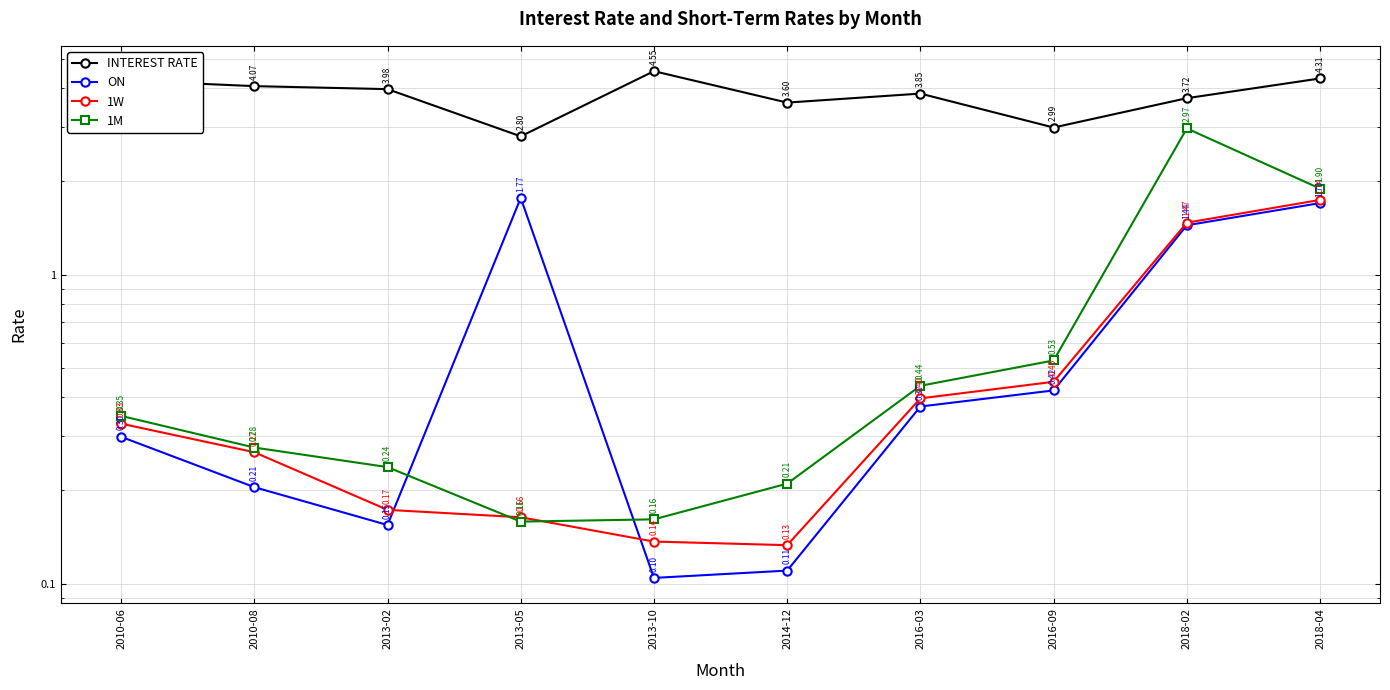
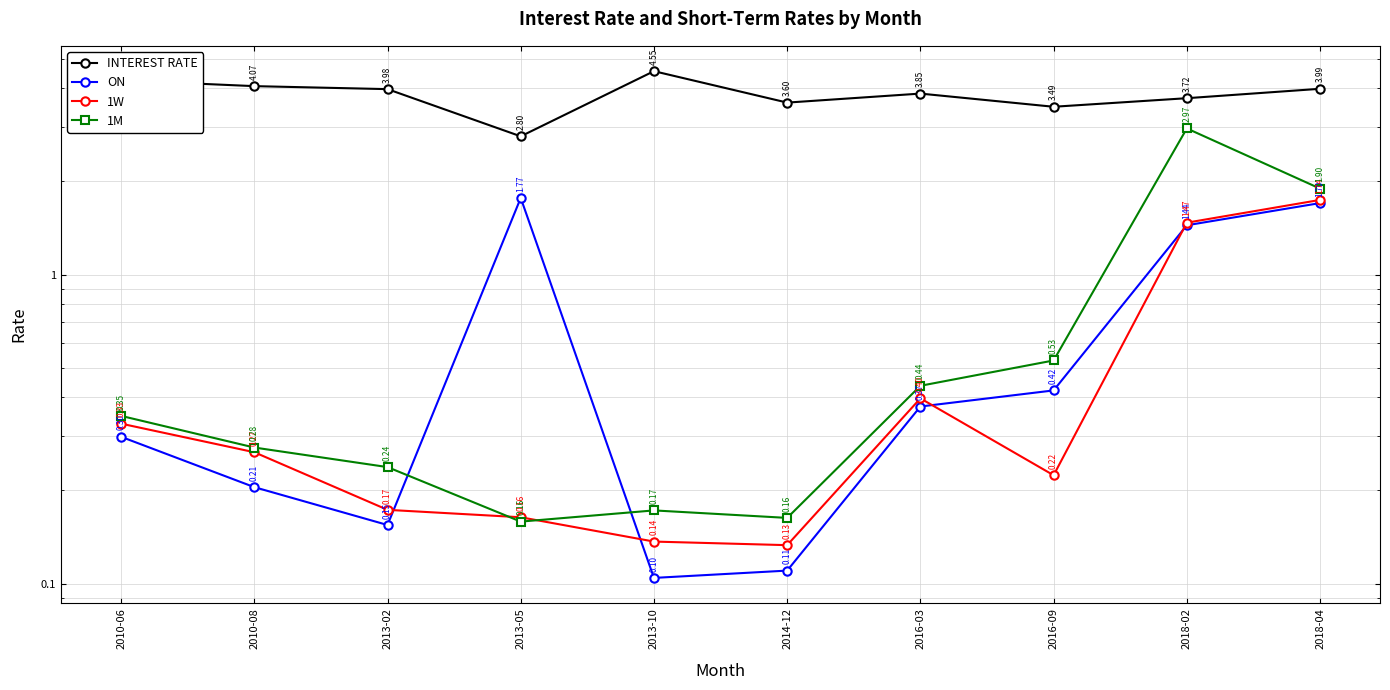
1M, 2013-10: 0.16 -> 0.17
1M, 2014-12: 0.21 -> 0.16
INTEREST RATE, 2016-09: 2.99 -> 3.49
1W, 2016-09: 0.45 -> 0.22
INTEREST RATE, 2018-04: 4.31 -> 3.99
